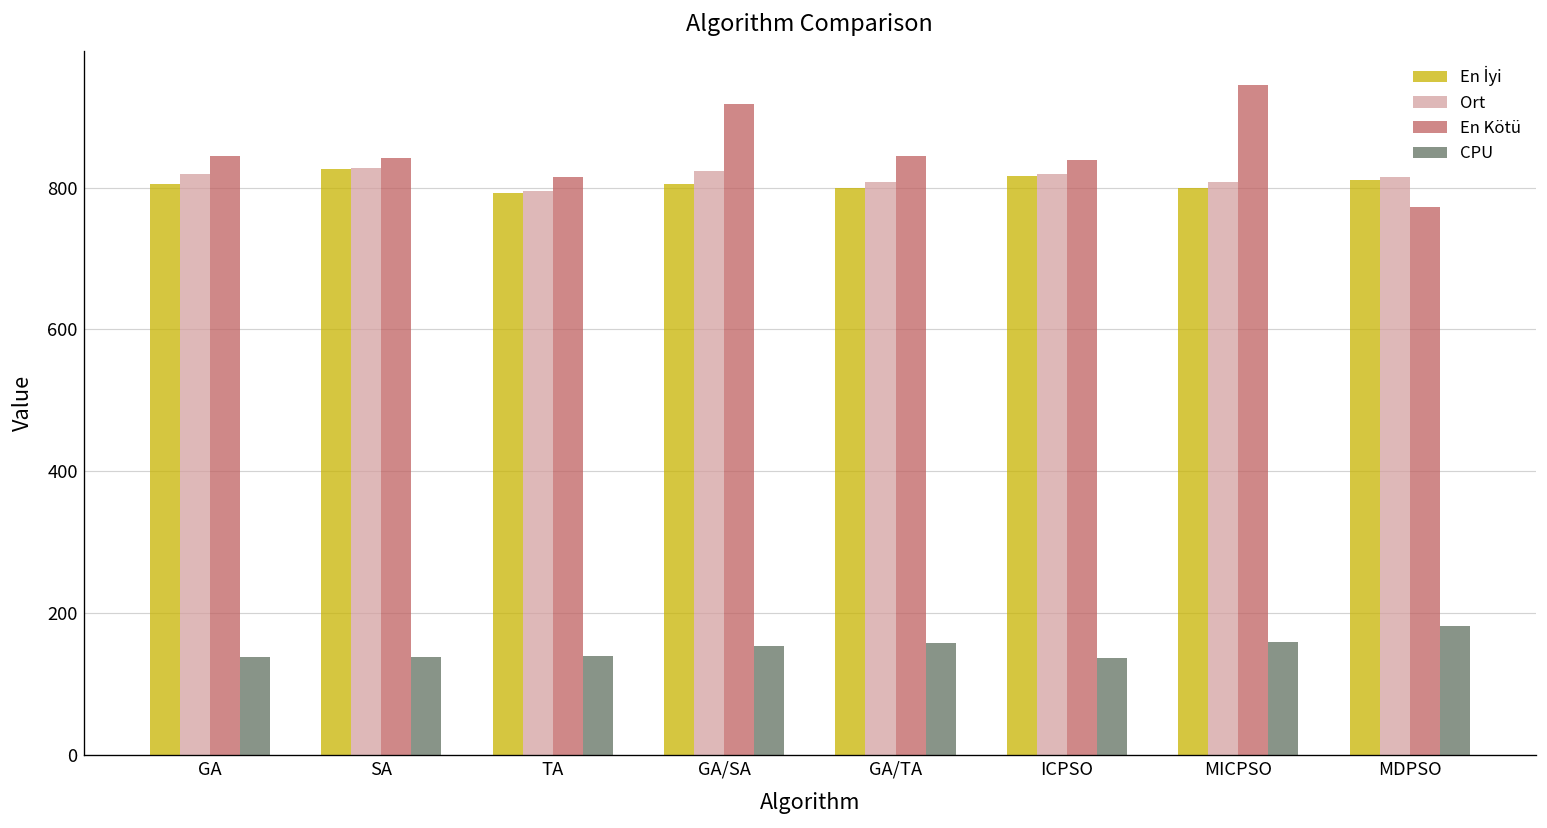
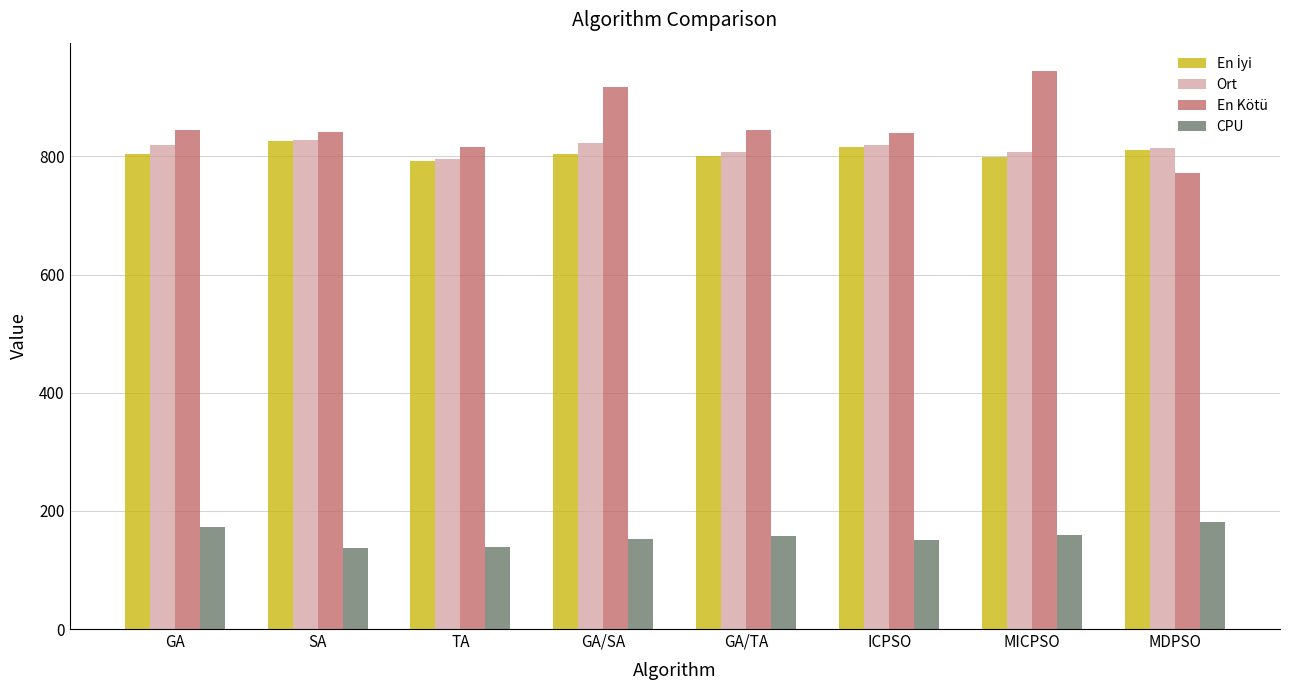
CPU, GA: 140 -> 170
CPU, ICPSO: 140 -> 150
